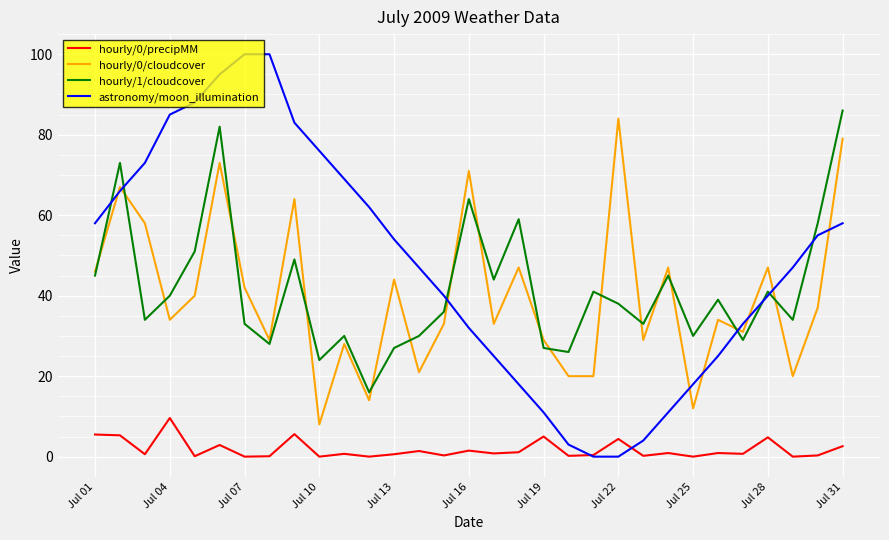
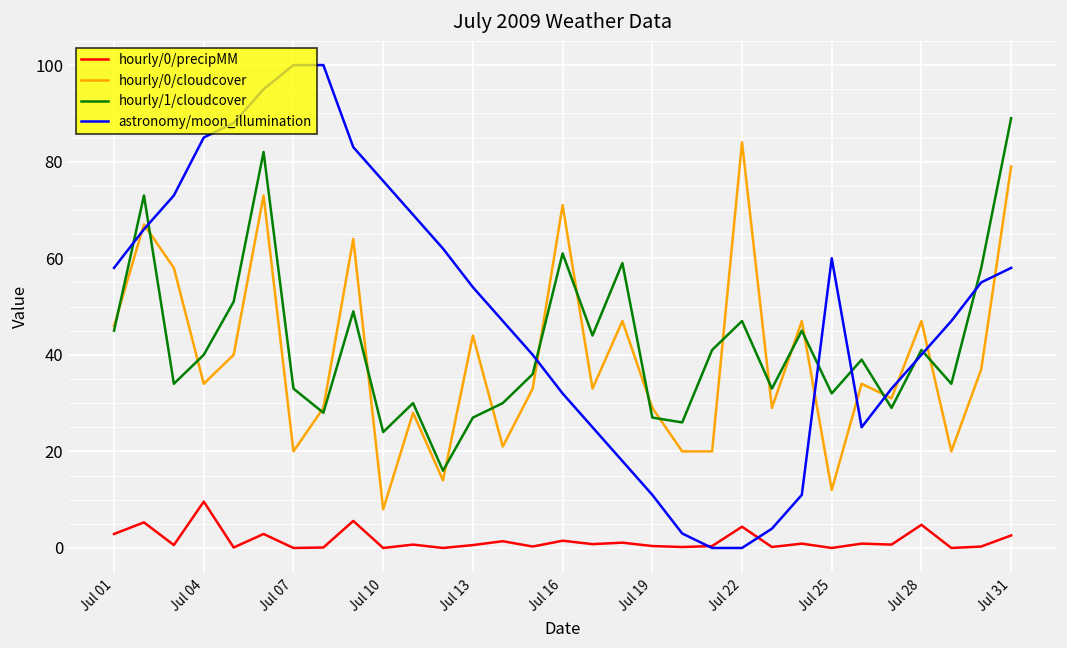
hourly/0/precipMM, Jul 01: 6 -> 3
hourly/0/cloudcover, Jul 07: 42 -> 20
hourly/1/cloudcover, Jul 16: 64 -> 61
hourly/0/precipMM, Jul 19: 5 -> 0
hourly/1/cloudcover, Jul 22: 38 -> 47
hourly/1/cloudcover, Jul 25: 30 -> 32
astronomy/moon_illumination, Jul 25: 18 -> 60
hourly/1/cloudcover, Jul 31: 86 -> 89
